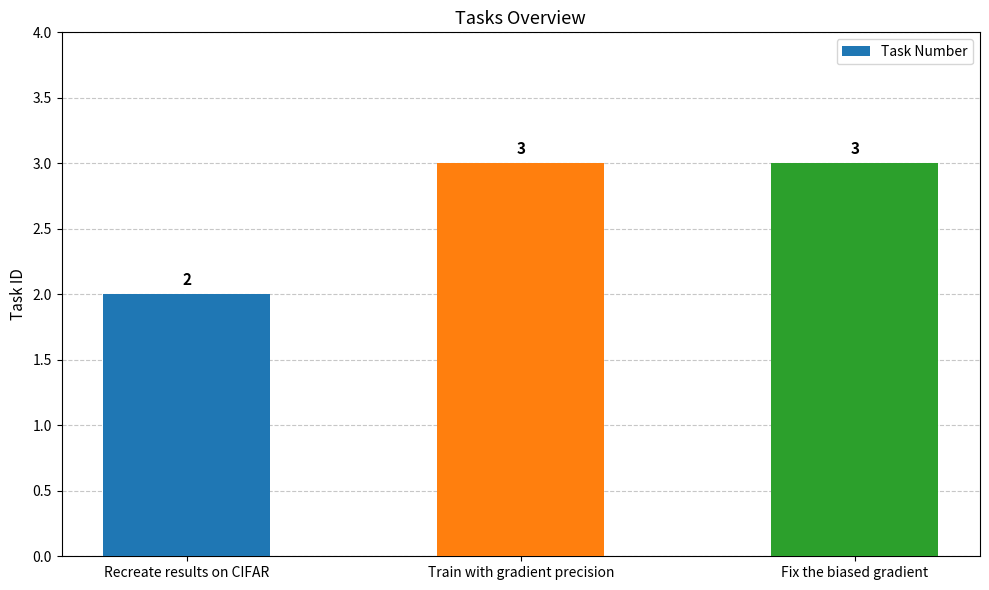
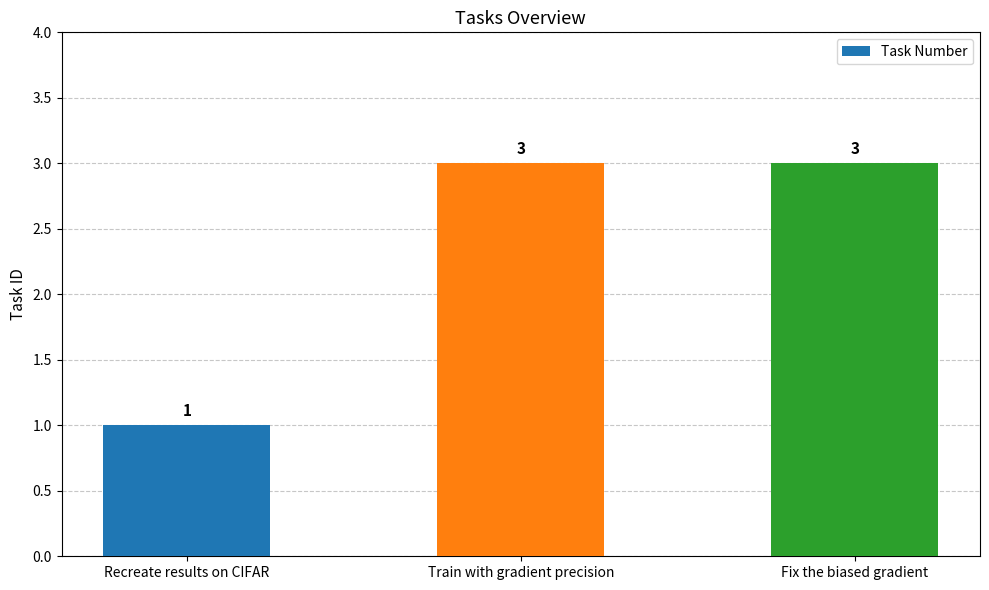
Recreate results on CIFAR: 2 -> 1
